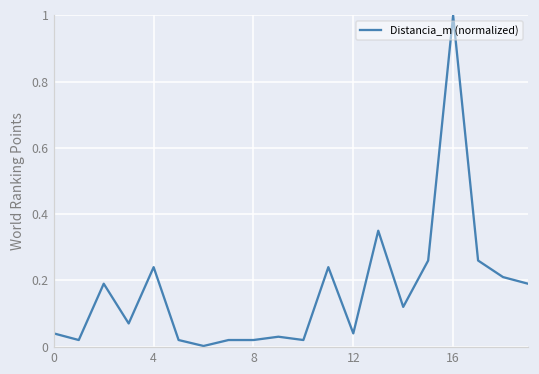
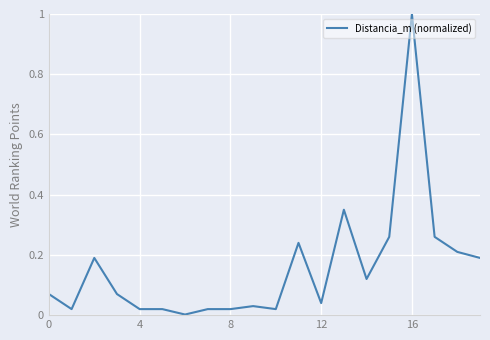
0: 0.04 -> 0.07
4: 0.24 -> 0.02
